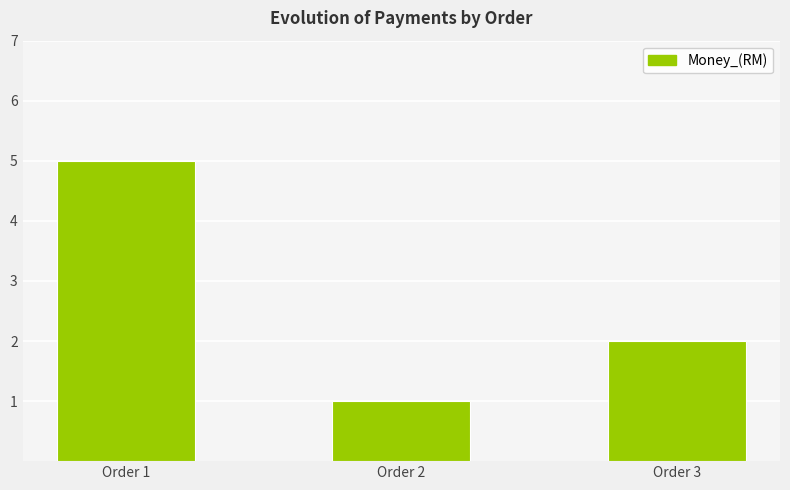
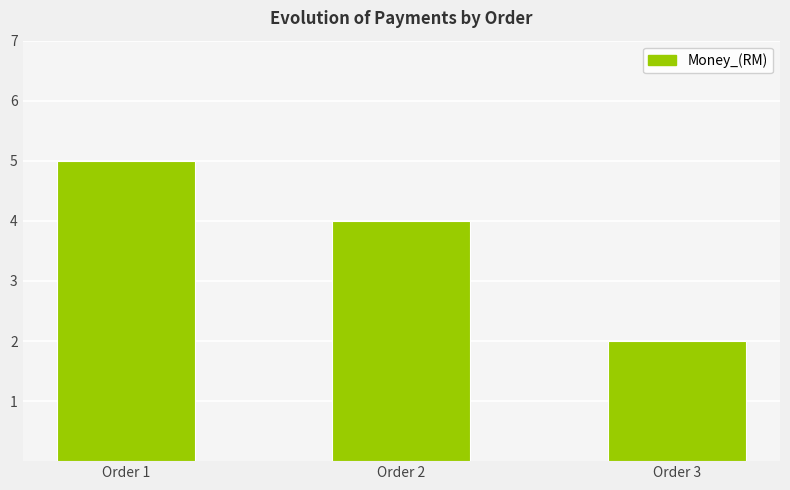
Order 2: 1 -> 4
